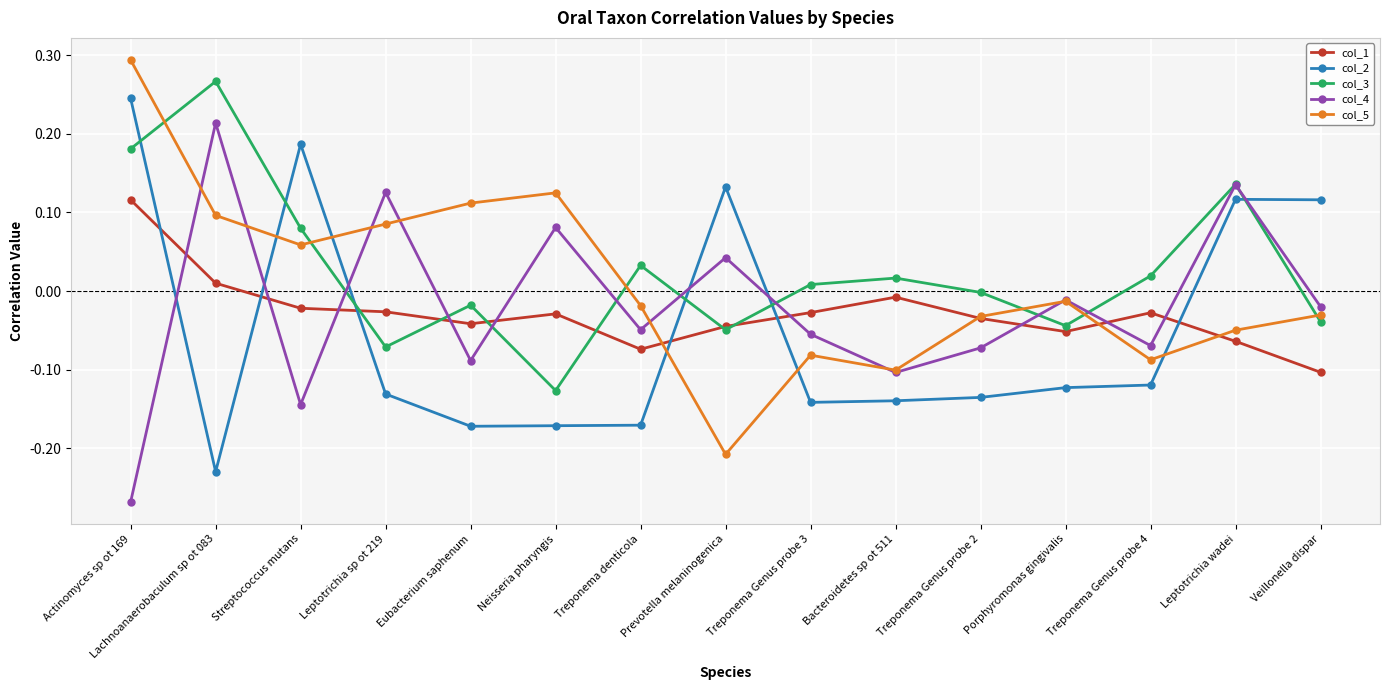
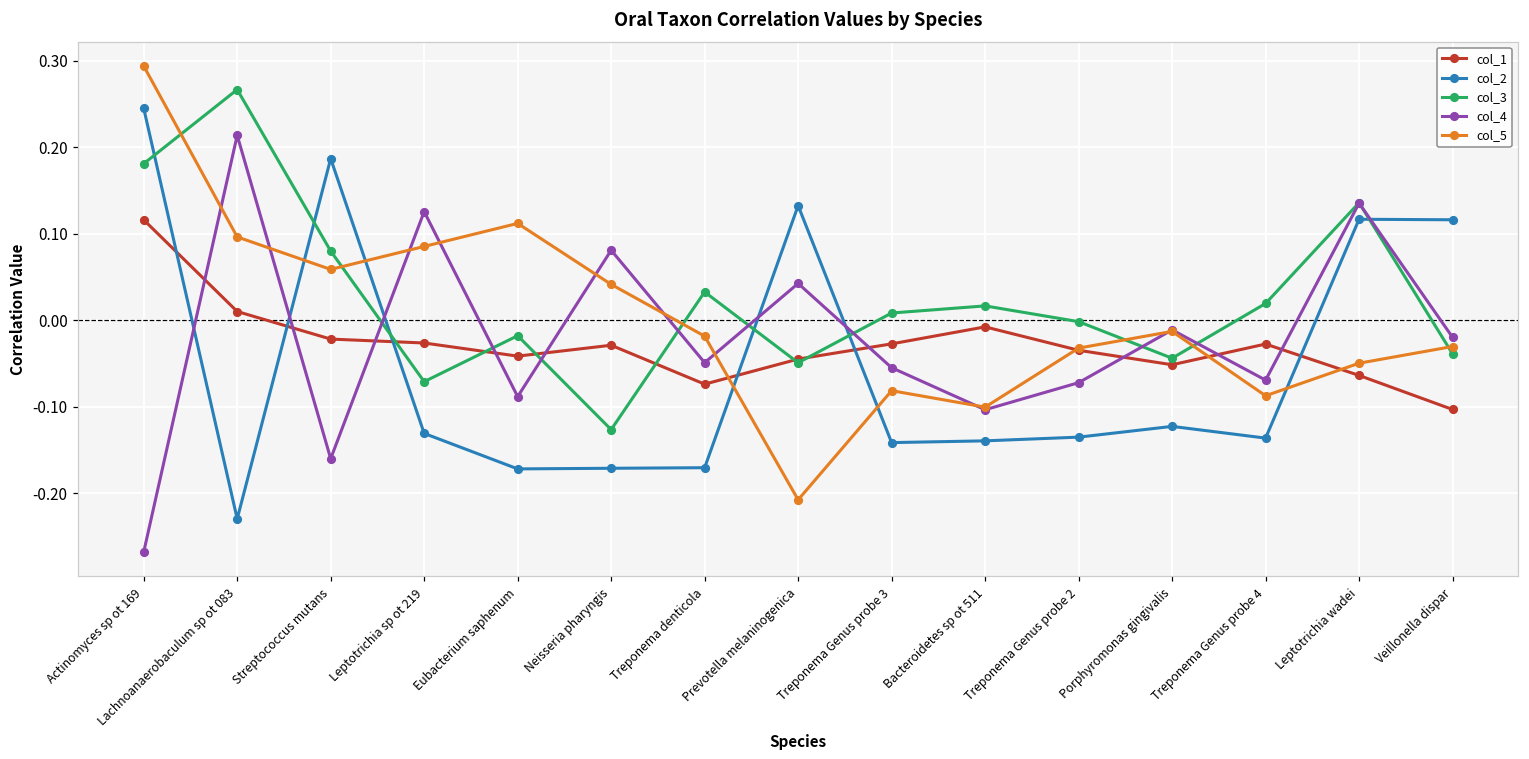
col_4, Streptococcus mutans: -0.14 -> -0.16
col_5, Neisseria pharyngis: 0.12 -> 0.04
col_2, Treponema Genus probe 4: -0.12 -> -0.14
